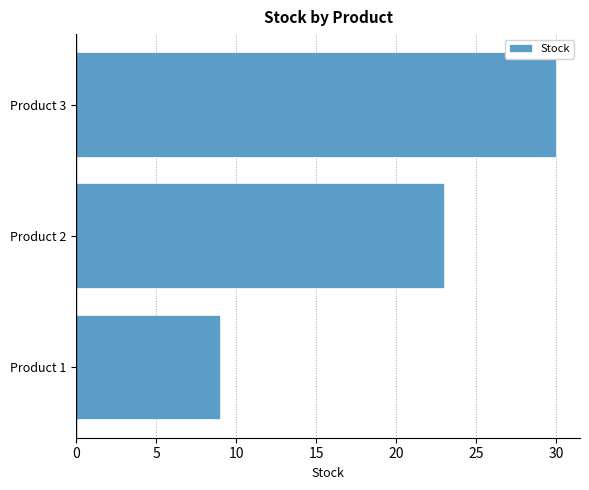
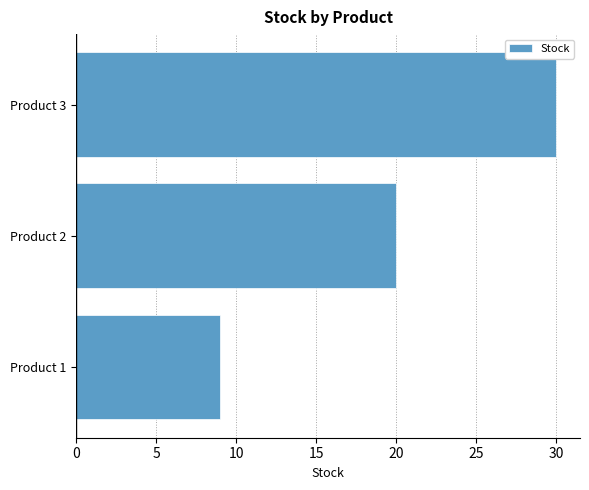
Product 2: 23 -> 20
